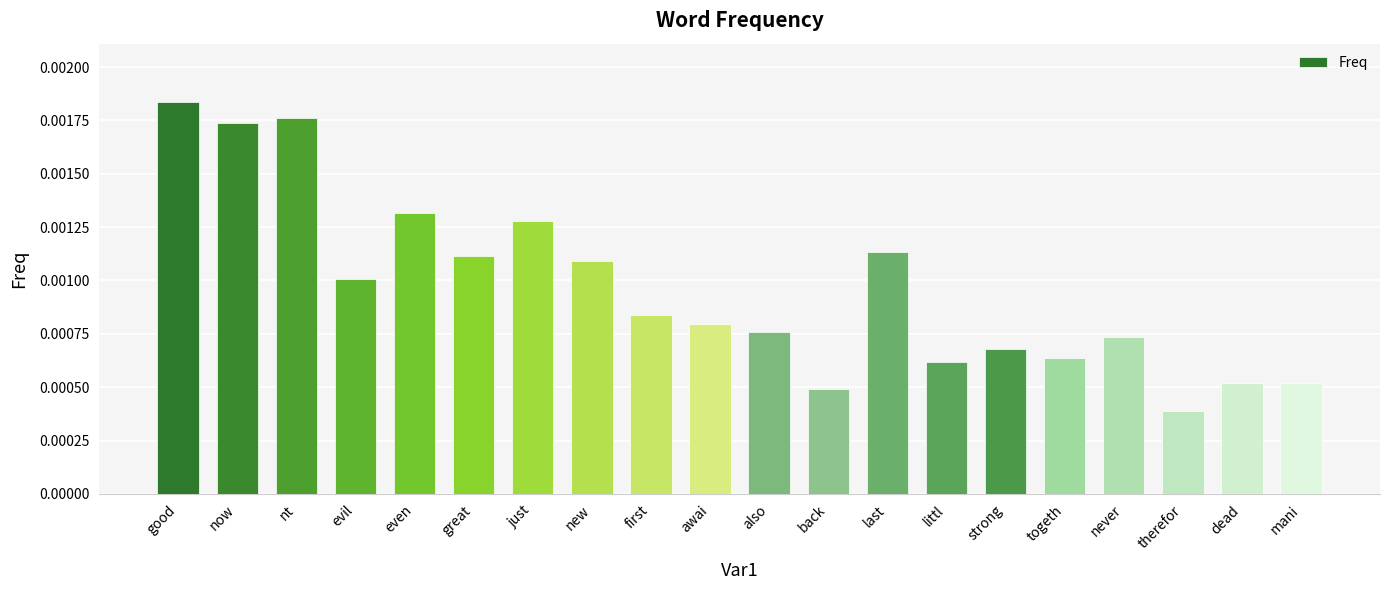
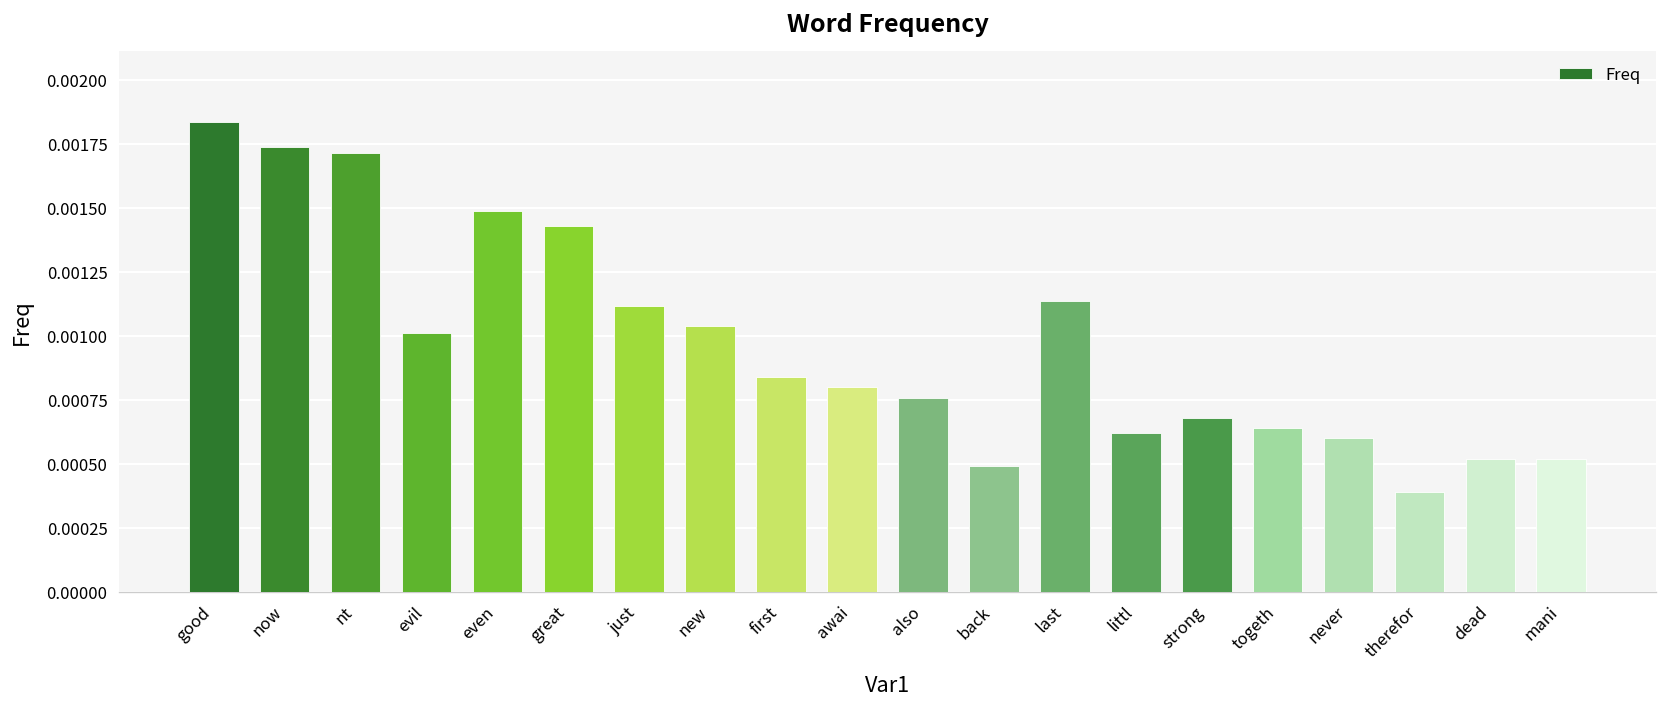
nt: 0.00176 -> 0.00171
even: 0.00132 -> 0.00149
great: 0.00112 -> 0.00143
just: 0.00128 -> 0.00112
new: 0.00109 -> 0.00104
never: 0.00074 -> 0.00060
